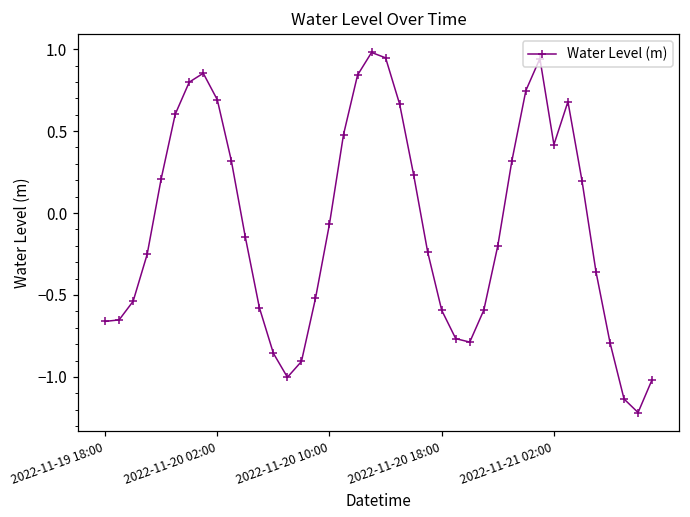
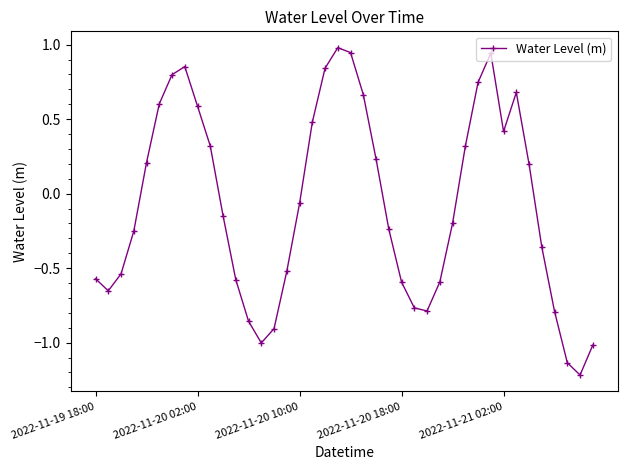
2022-11-19 18:00: -0.66 -> -0.57
2022-11-20 02:00: 0.69 -> 0.59
